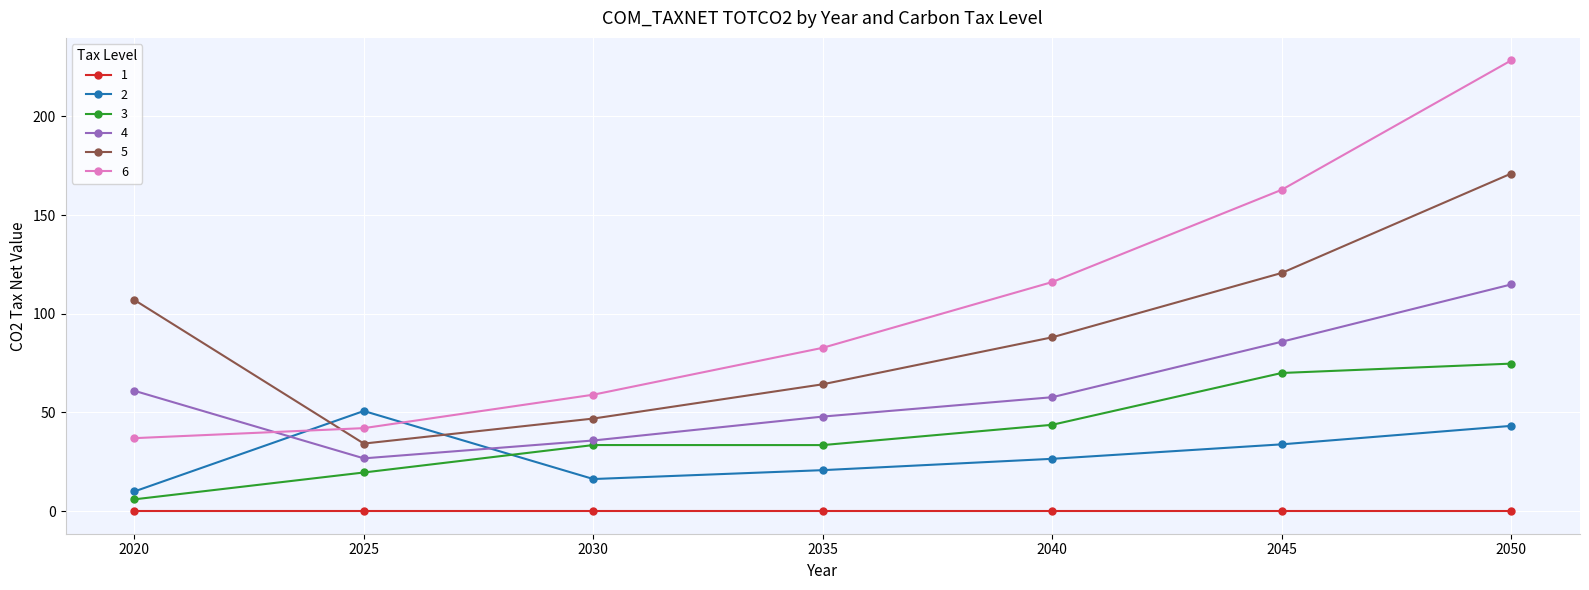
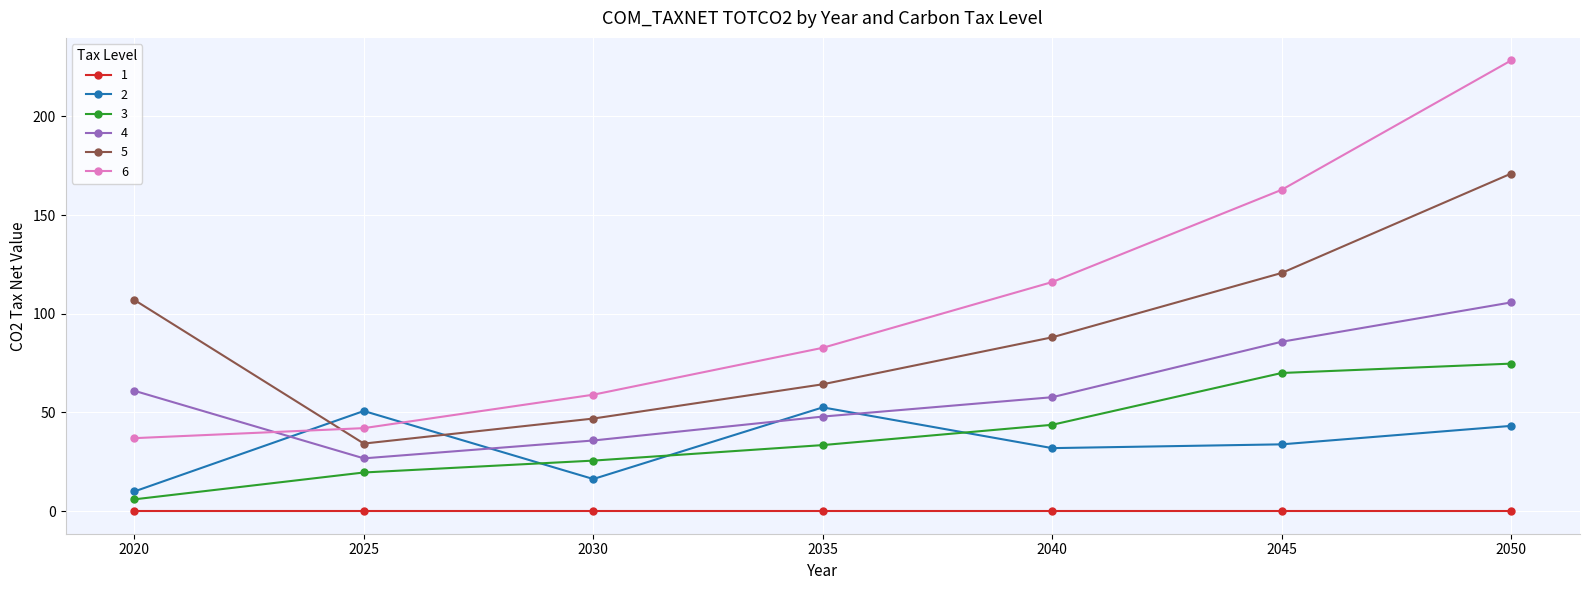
3, 2030: 34 -> 26
2, 2035: 21 -> 53
2, 2040: 27 -> 32
4, 2050: 115 -> 106
